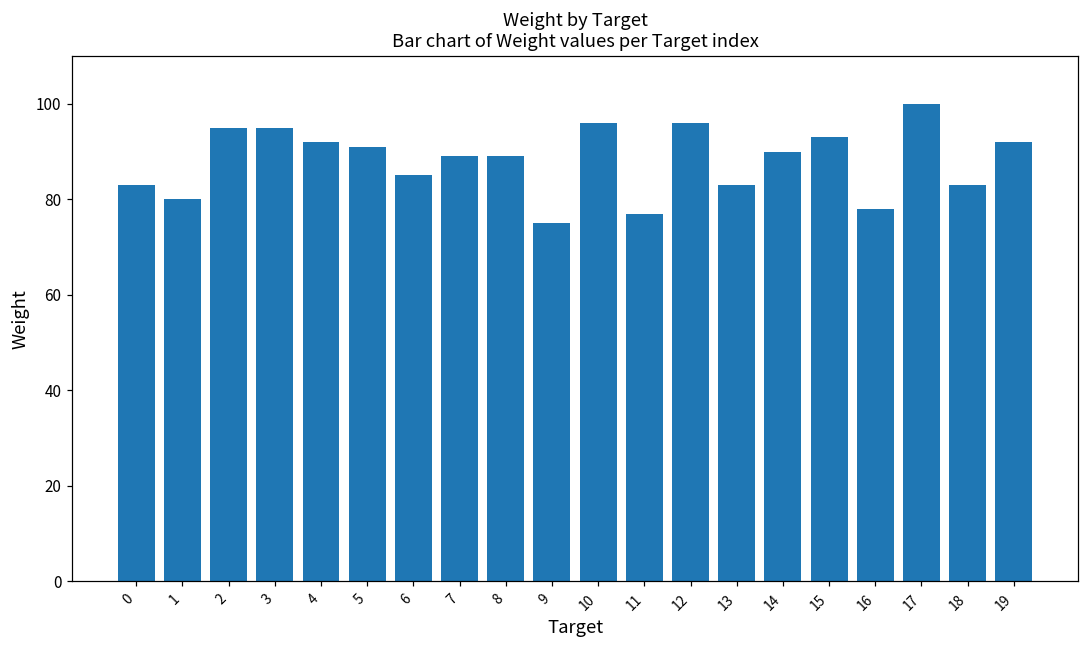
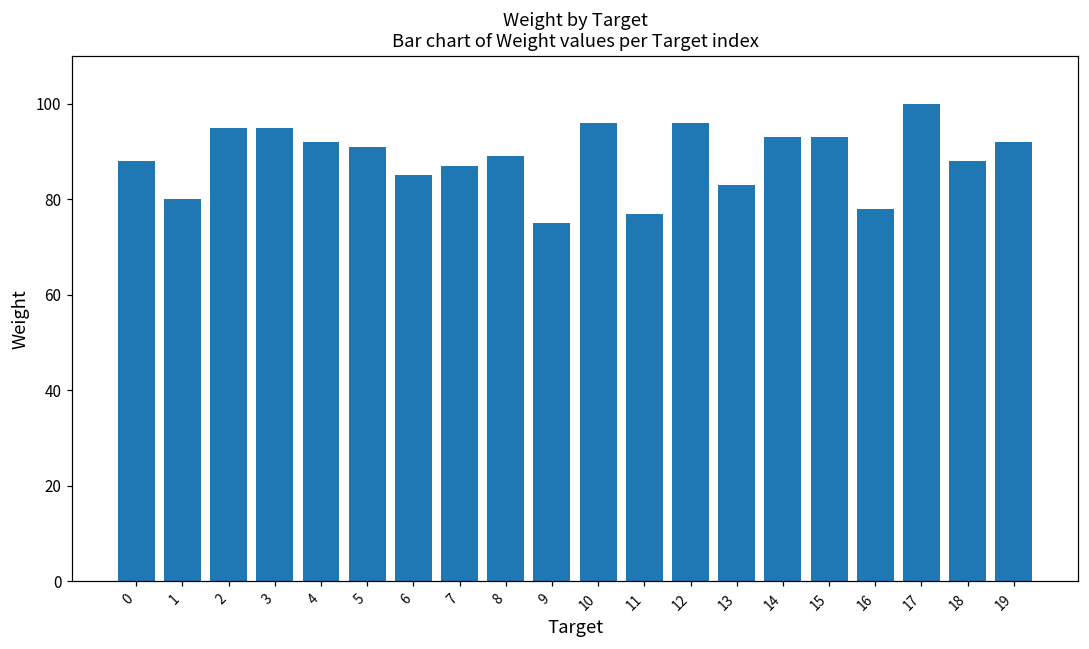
0: 83 -> 88
7: 89 -> 87
14: 90 -> 93
18: 83 -> 88
